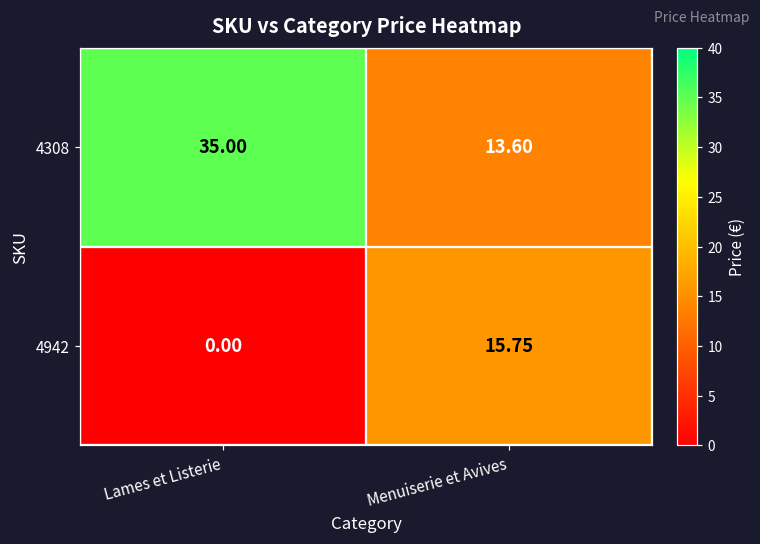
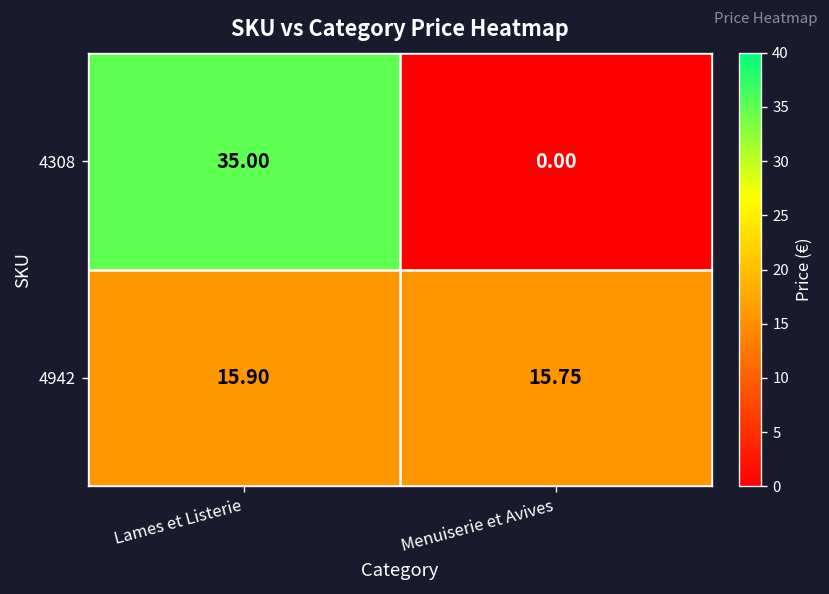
4308, Menuiserie et Avives: 13.60 -> 0.00
4942, Lames et Listerie: 0.00 -> 15.90
